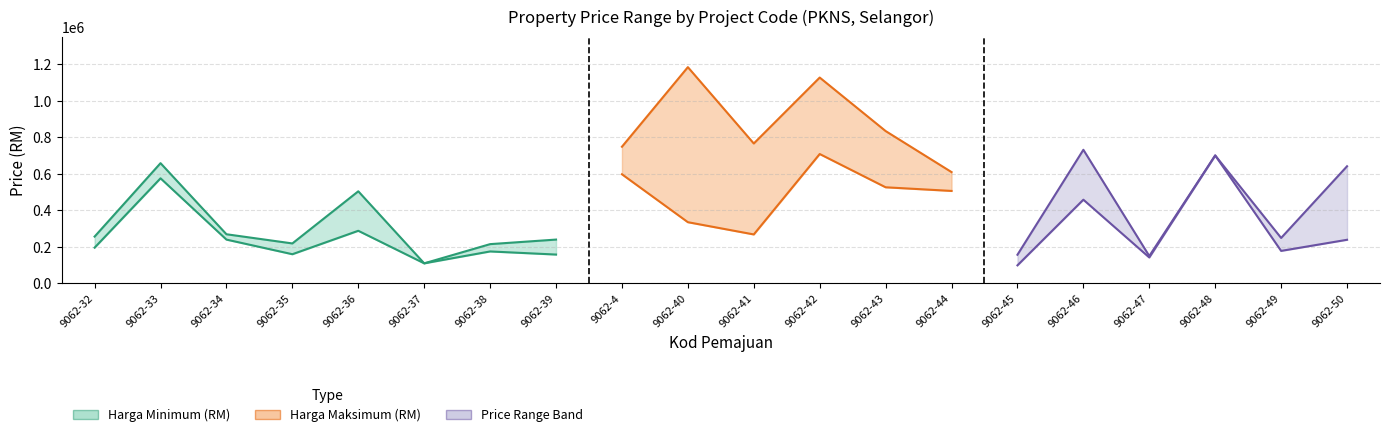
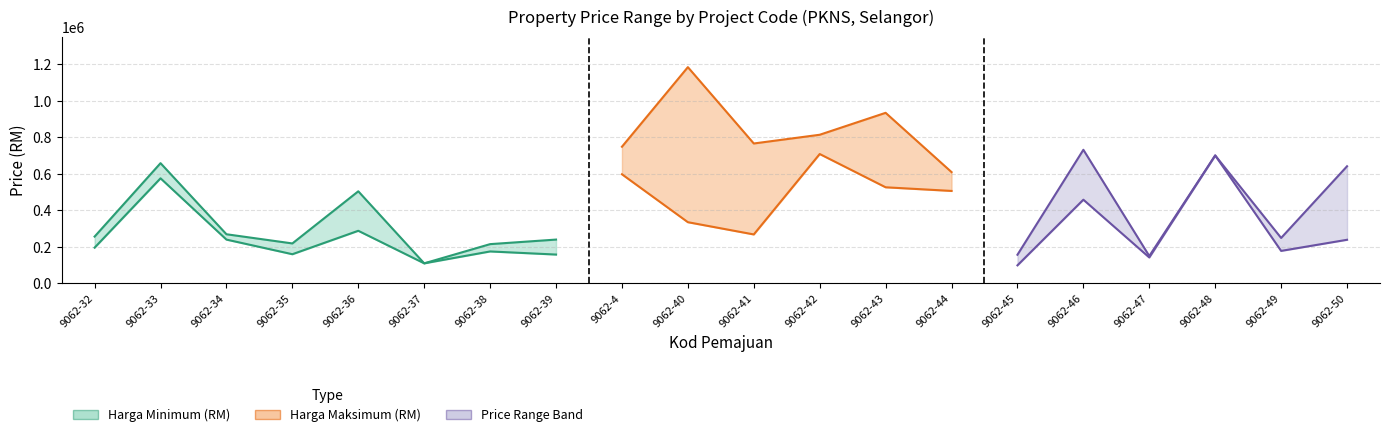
Harga Maksimum (RM), 9062-42: 1130000 -> 810000
Harga Maksimum (RM), 9062-43: 830000 -> 930000
